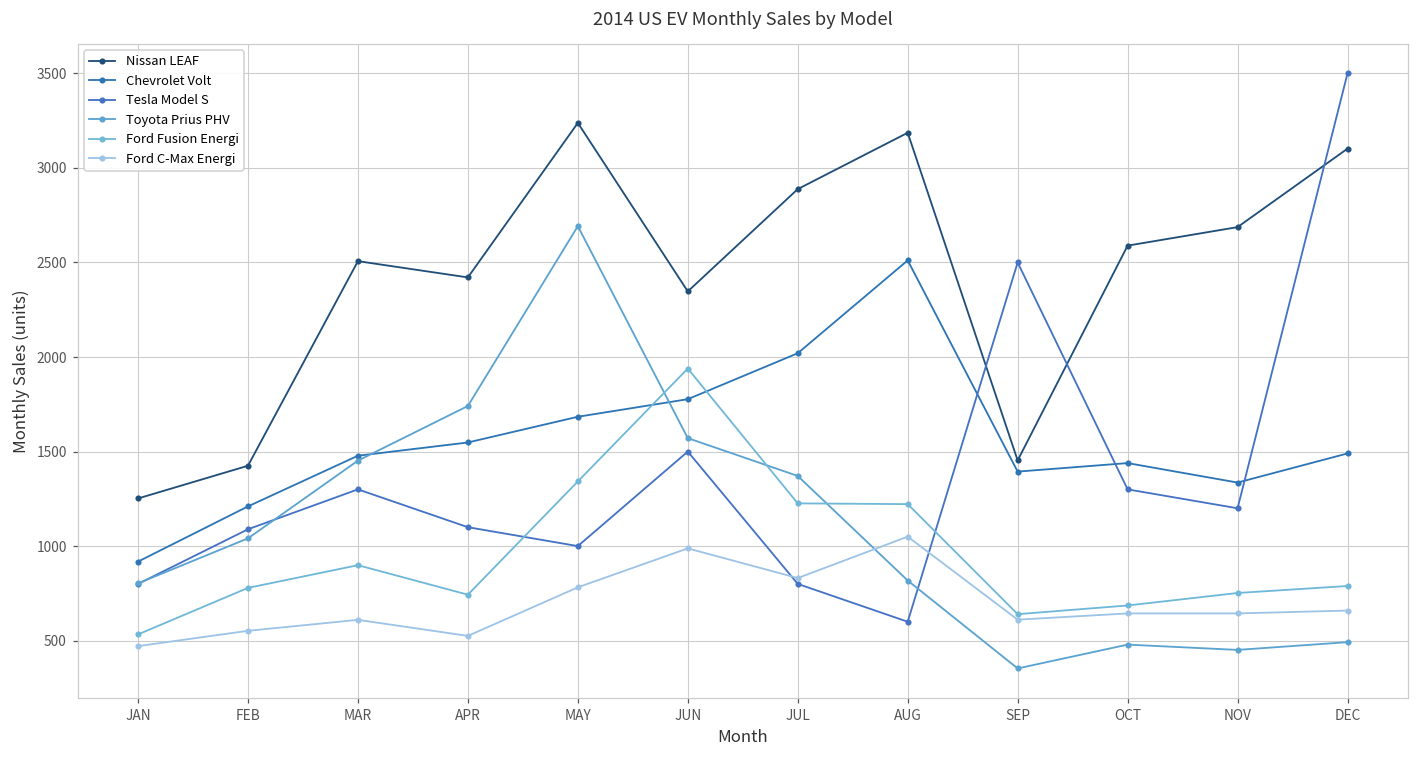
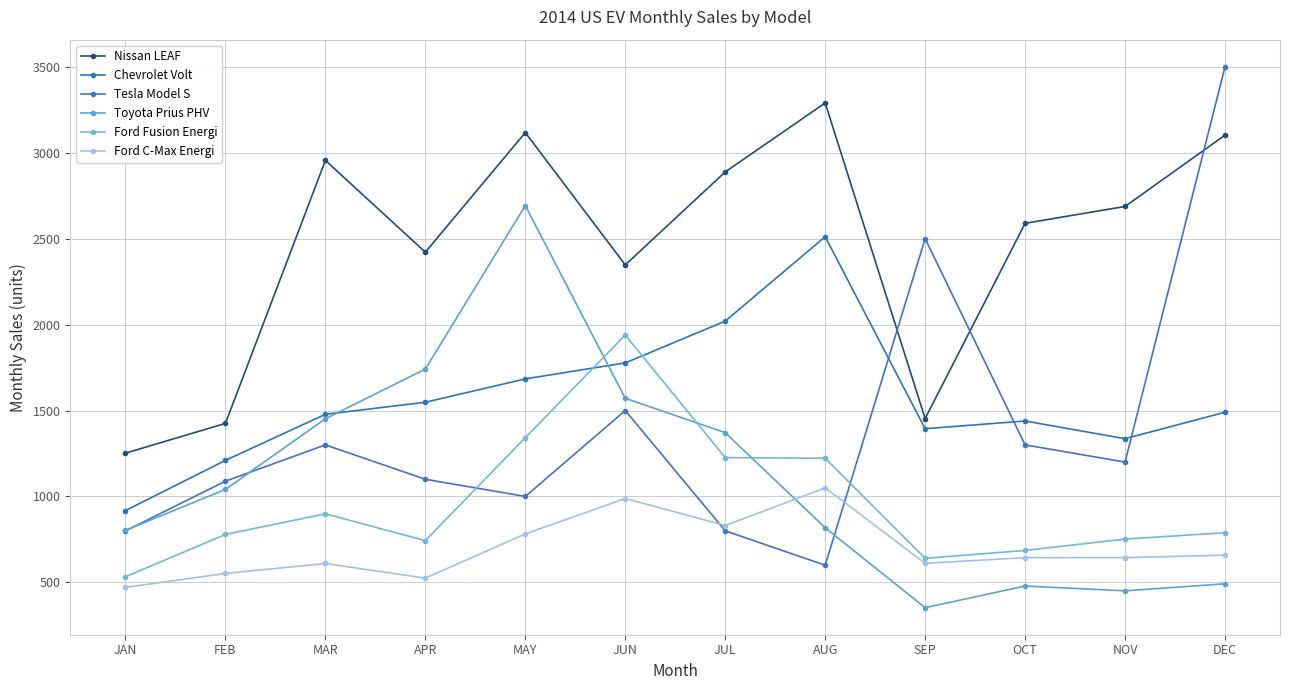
Nissan LEAF, MAR: 2510 -> 2960
Nissan LEAF, MAY: 3240 -> 3120
Nissan LEAF, AUG: 3190 -> 3290
